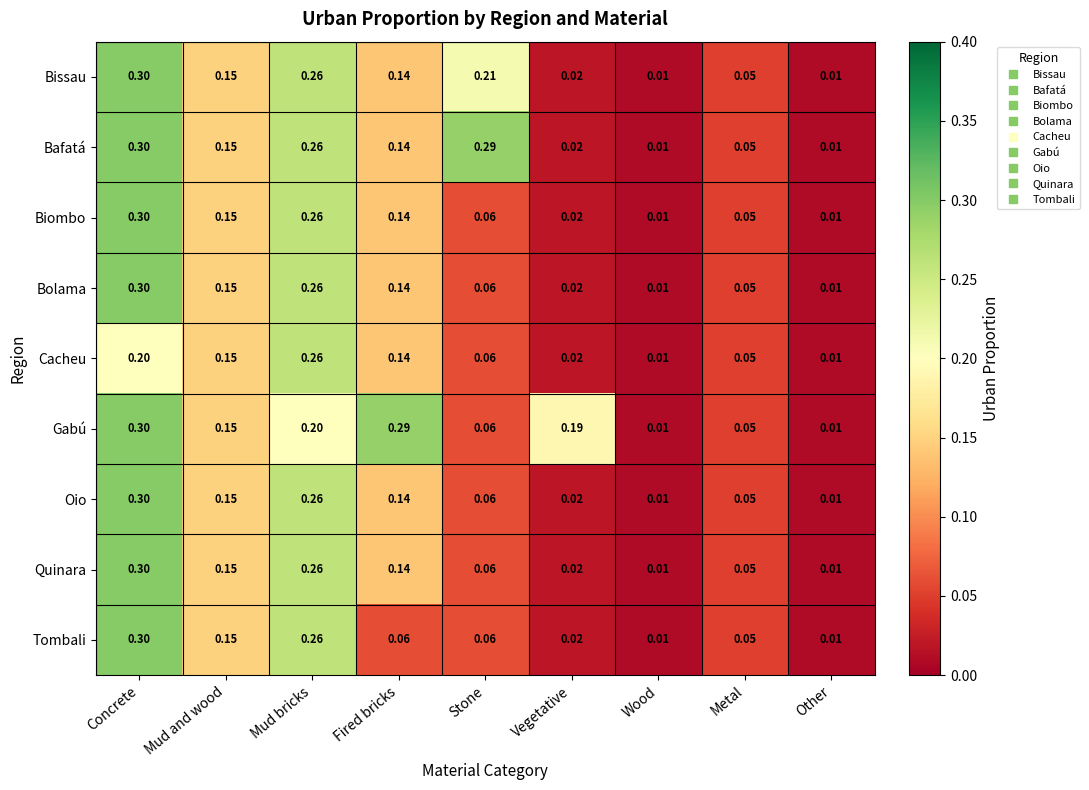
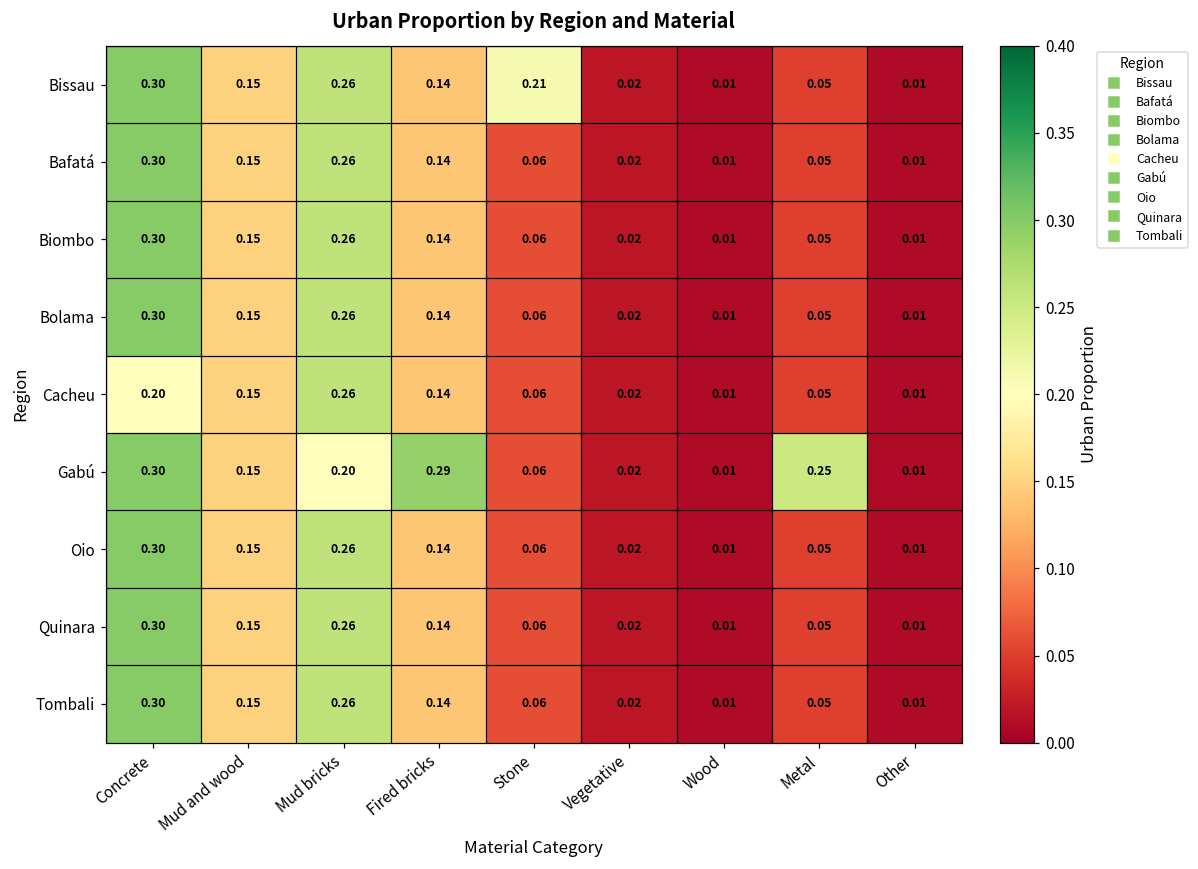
Bafatá, Stone: 0.29 -> 0.06
Gabú, Vegetative: 0.19 -> 0.02
Gabú, Metal: 0.05 -> 0.25
Tombali, Fired bricks: 0.06 -> 0.14
